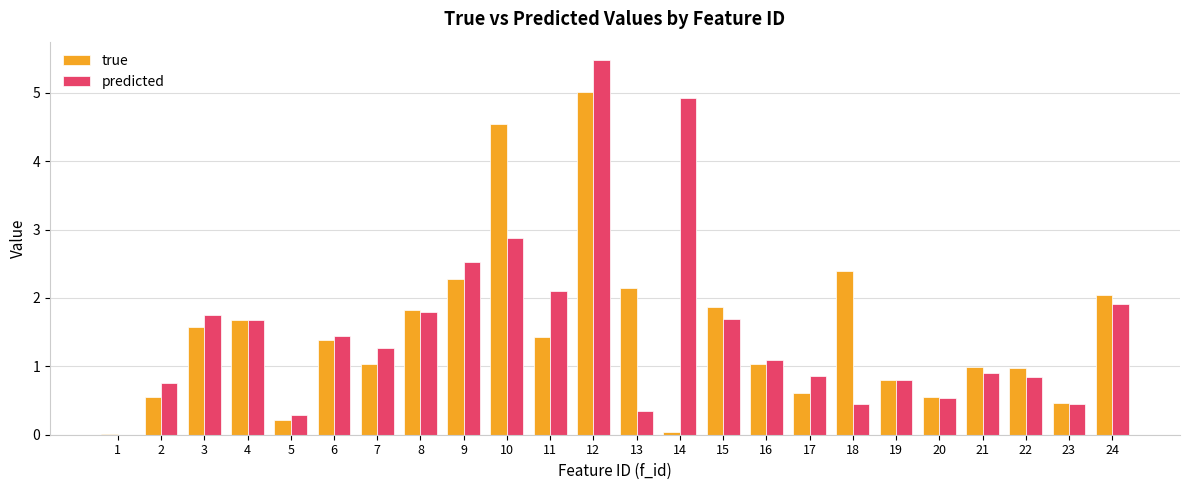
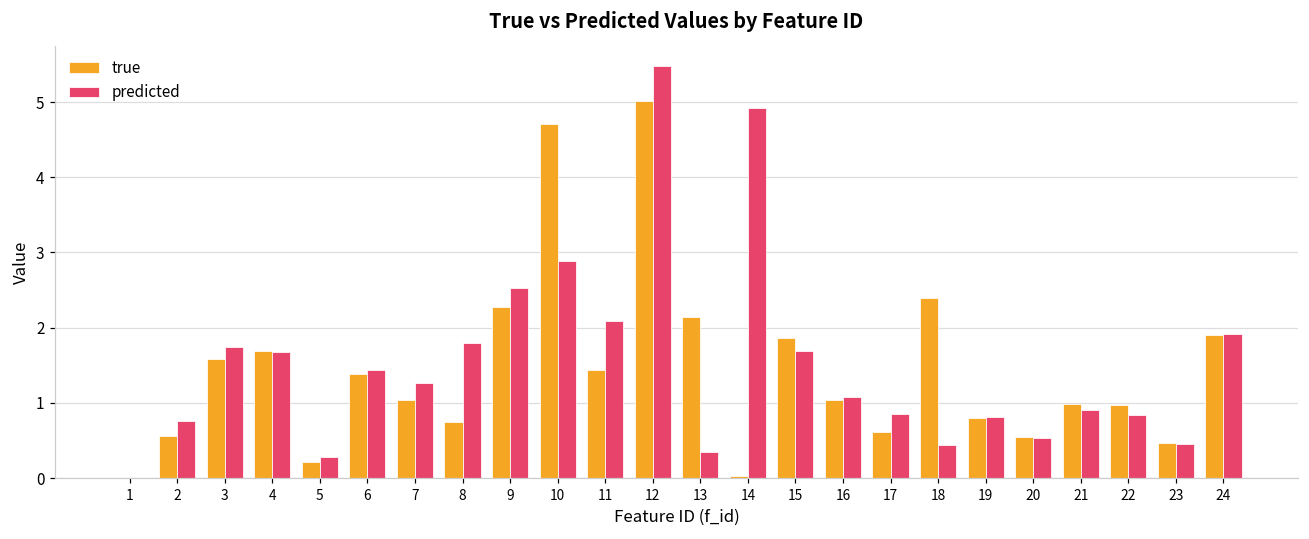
true, 8: 1.8 -> 0.8
true, 10: 4.5 -> 4.7
true, 24: 2.0 -> 1.9
